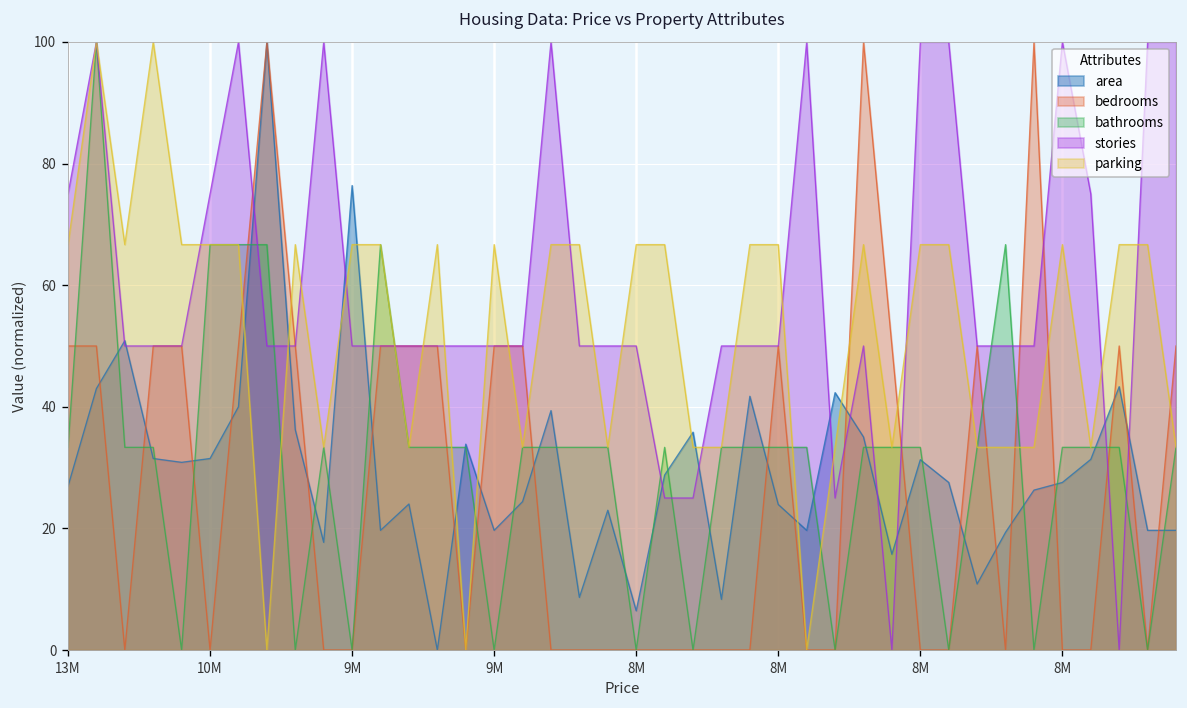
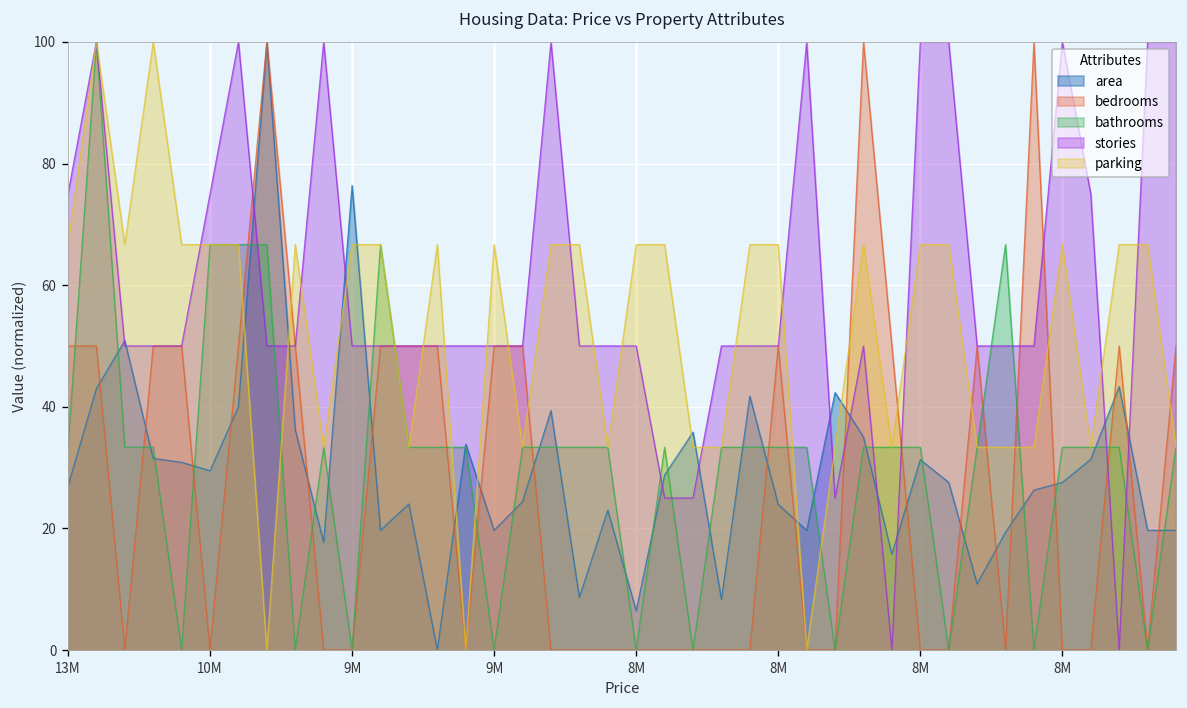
area, 10M: 31 -> 29
